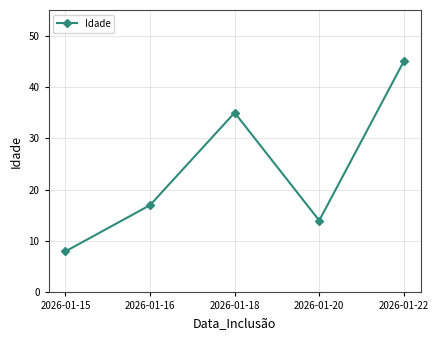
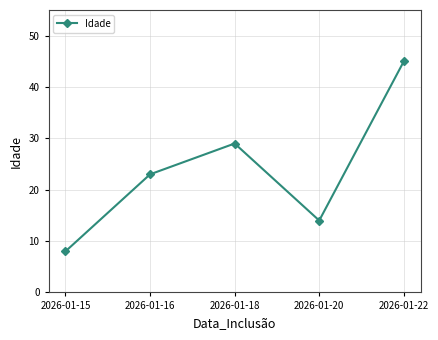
2026-01-16: 17 -> 23
2026-01-18: 35 -> 29
